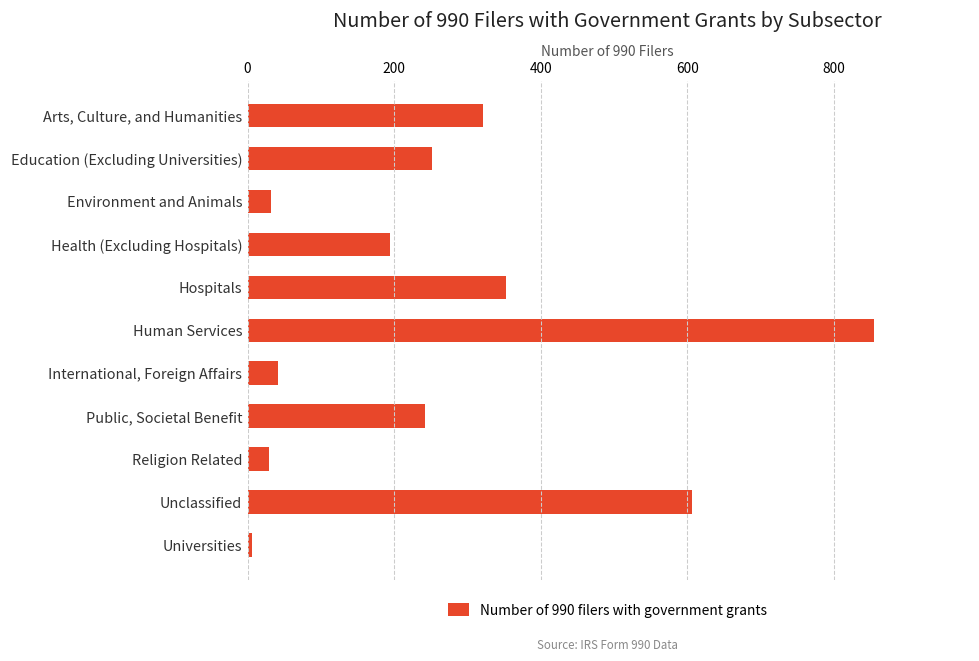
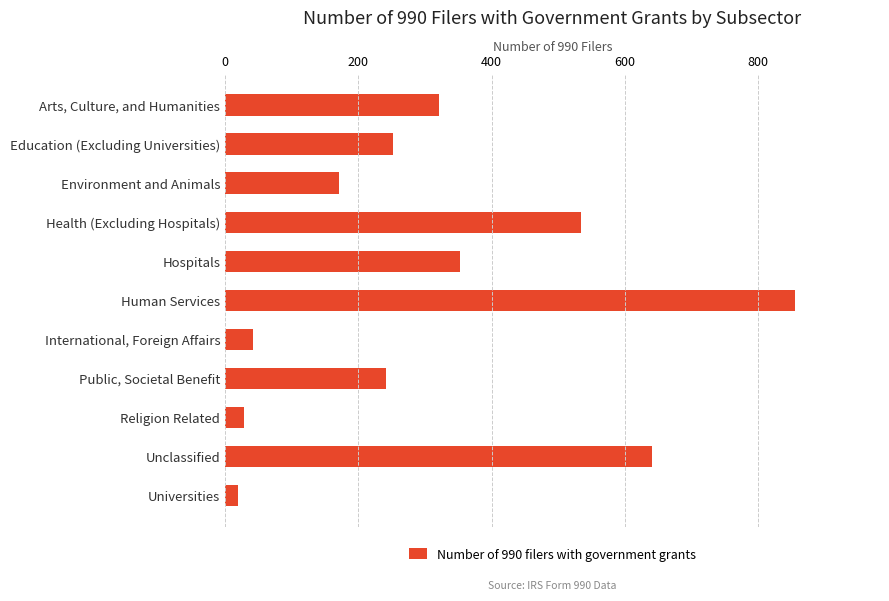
Environment and Animals: 30 -> 170
Health (Excluding Hospitals): 200 -> 530
Unclassified: 610 -> 640
Universities: 10 -> 20
